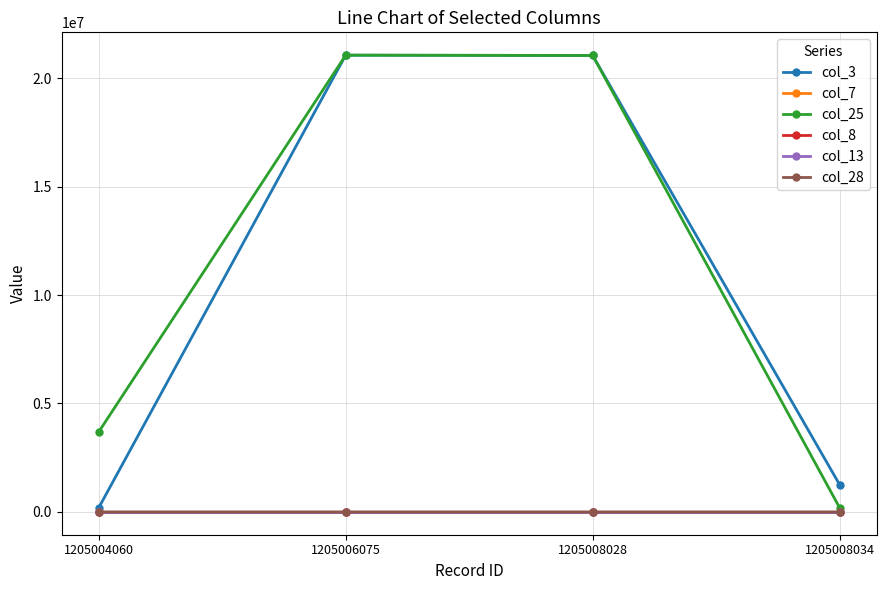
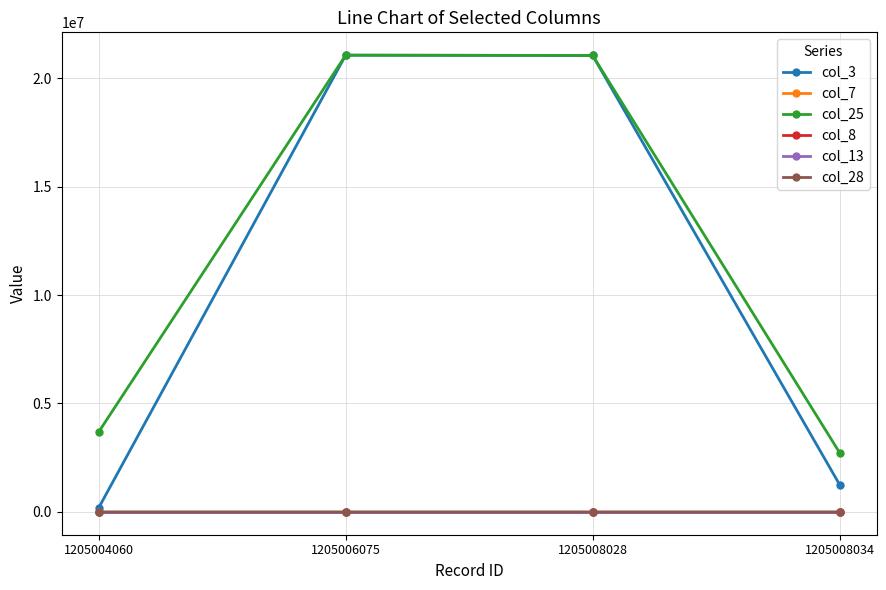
col_25, 1205008034: 200000 -> 2700000
